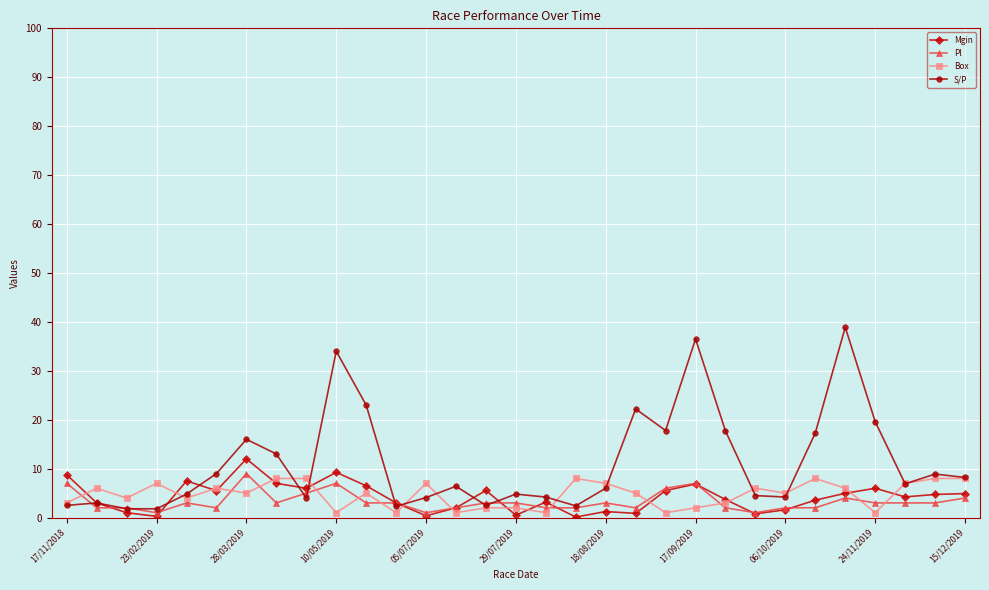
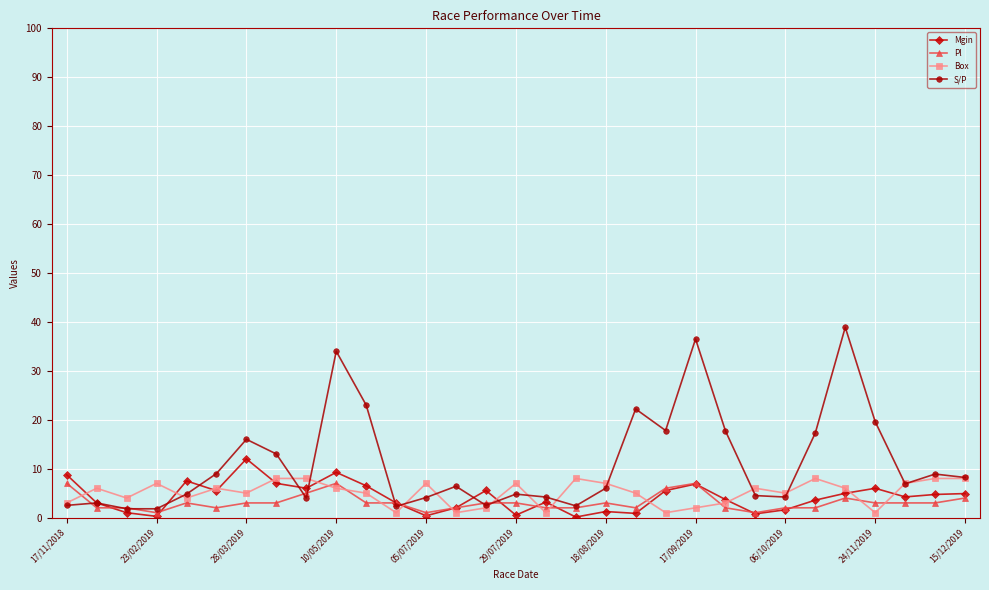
Pl, 28/03/2019: 9 -> 3
Box, 10/05/2019: 1 -> 6
Box, 29/07/2019: 2 -> 7
